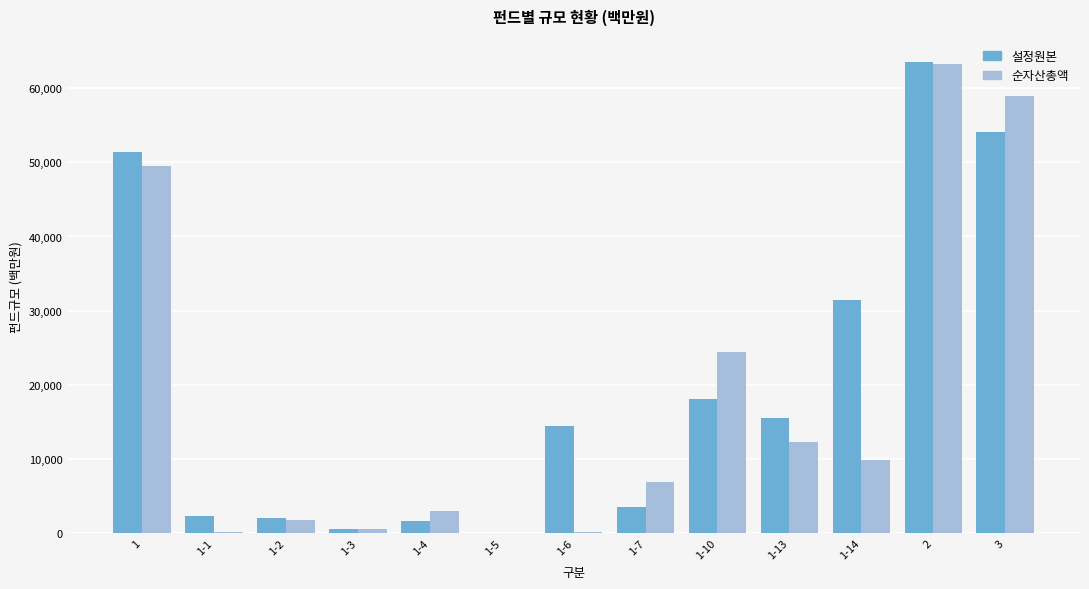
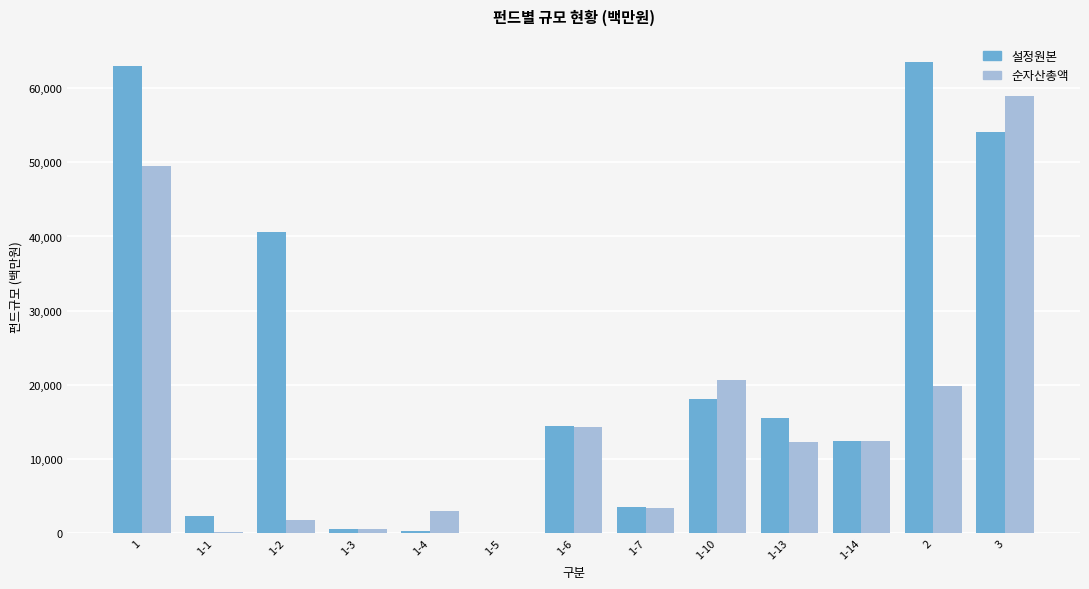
설정원본, 1: 51,000 -> 63,000
설정원본, 1-2: 2,000 -> 41,000
설정원본, 1-4: 2,000 -> 0
순자산총액, 1-6: 0 -> 14,000
순자산총액, 1-7: 7,000 -> 3,000
순자산총액, 1-10: 24,000 -> 21,000
설정원본, 1-14: 31,000 -> 12,000
순자산총액, 1-14: 10,000 -> 12,000
순자산총액, 2: 63,000 -> 20,000
